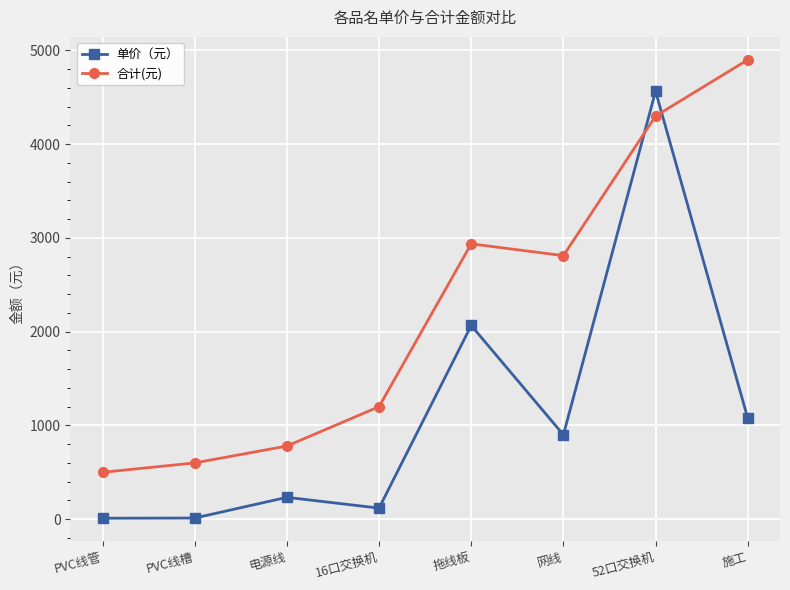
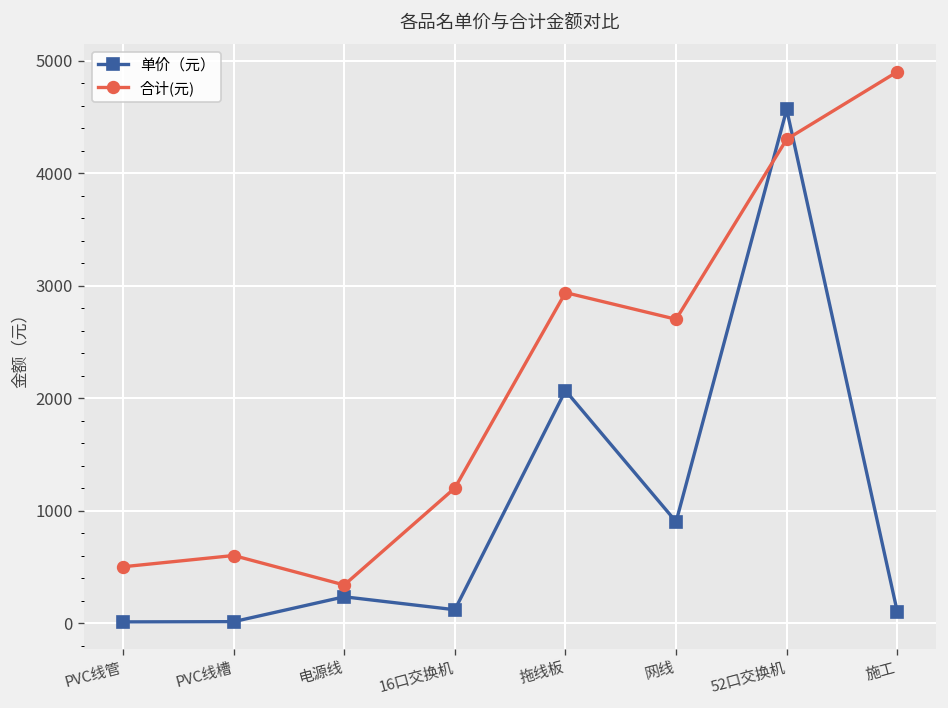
合计(元), 电源线: 800 -> 300
合计(元), 网线: 2800 -> 2700
单价（元）, 施工: 1100 -> 100
